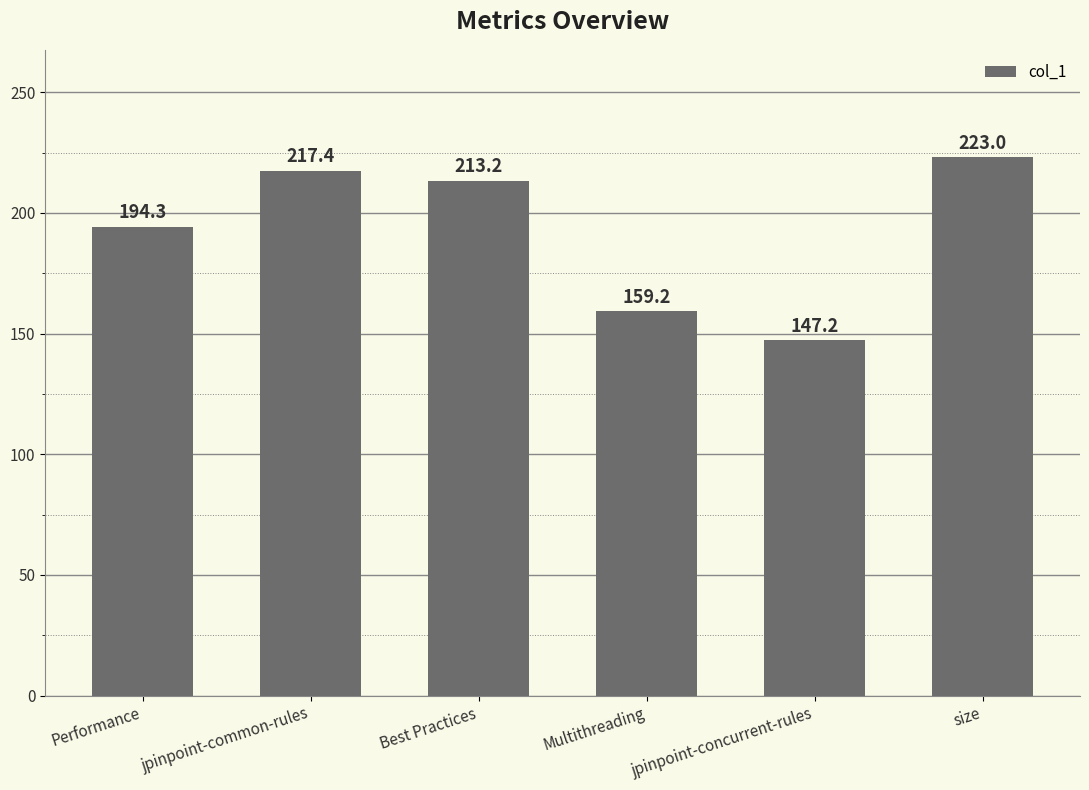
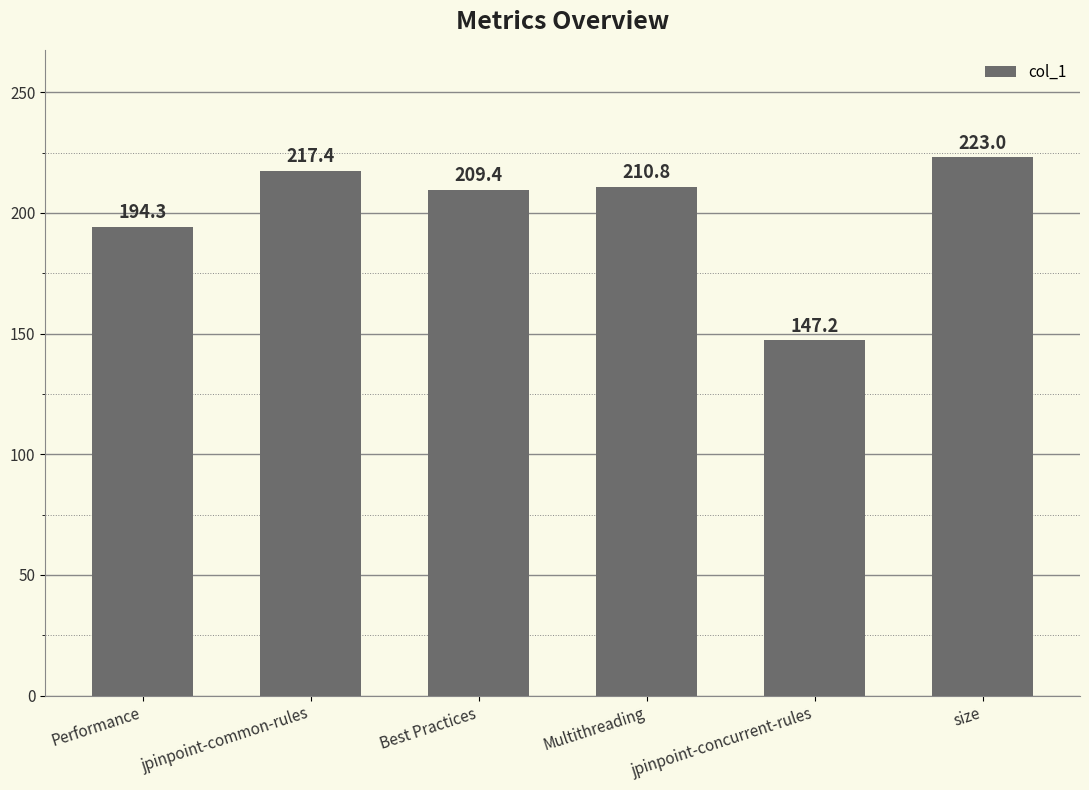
Best Practices: 213.2 -> 209.4
Multithreading: 159.2 -> 210.8
